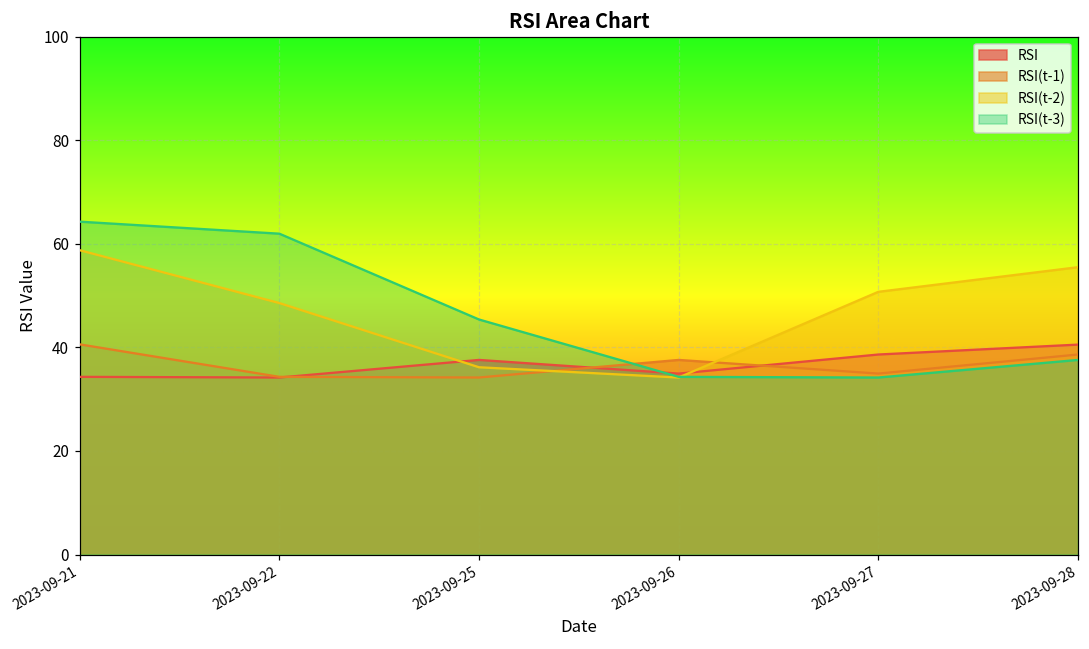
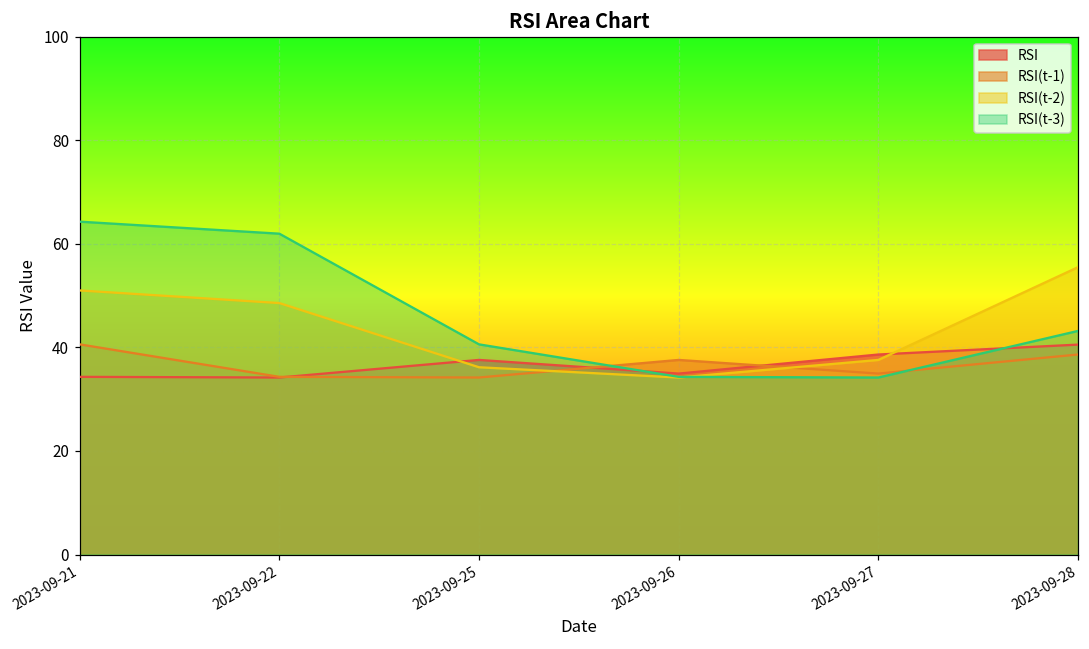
RSI(t-2), 2023-09-21: 59 -> 51
RSI(t-3), 2023-09-25: 45 -> 41
RSI(t-2), 2023-09-27: 51 -> 38
RSI(t-3), 2023-09-28: 38 -> 43
